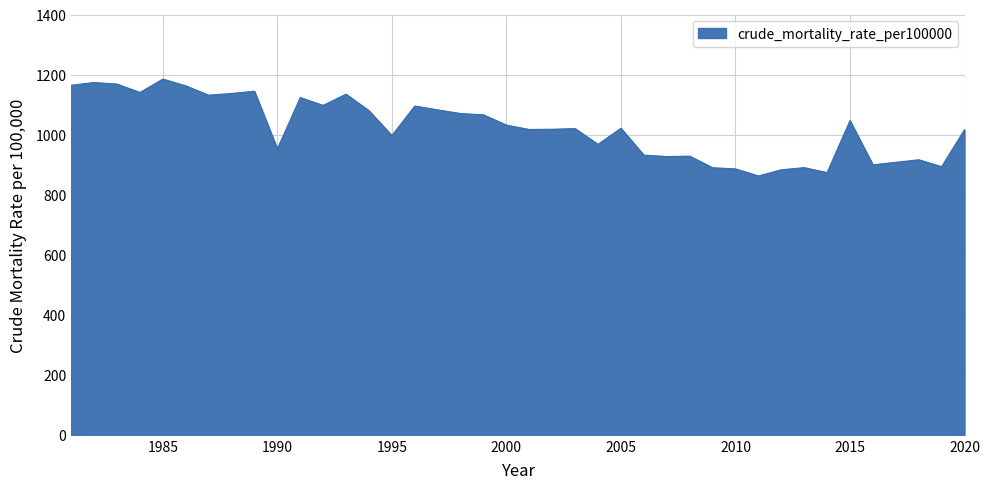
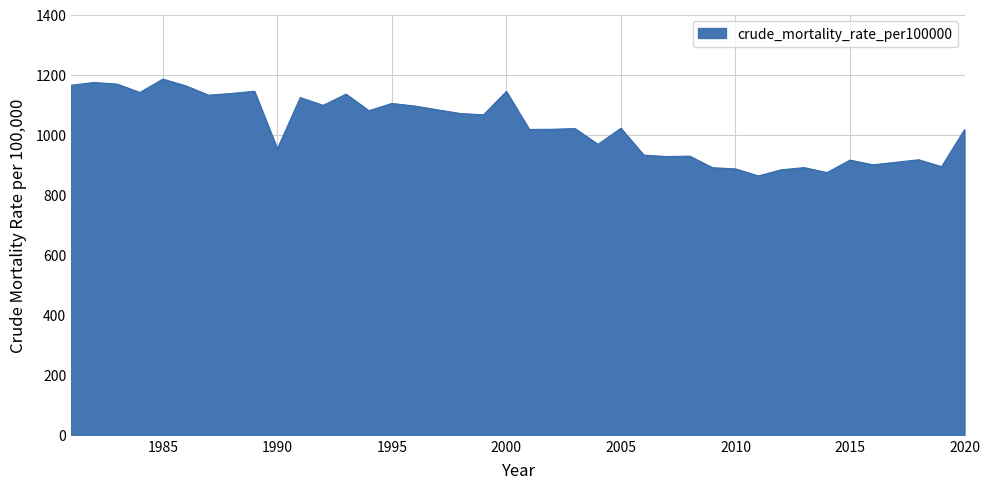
1995: 1000 -> 1100
2000: 1030 -> 1140
2015: 1050 -> 920
